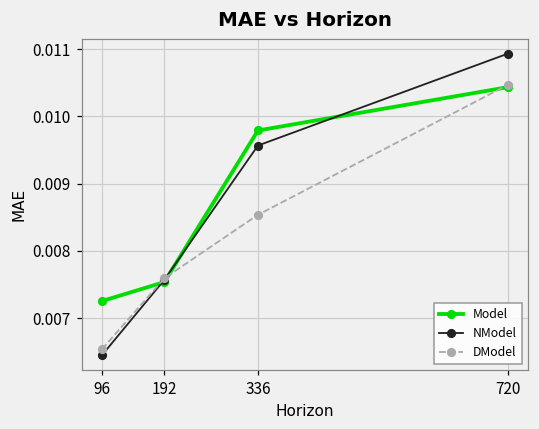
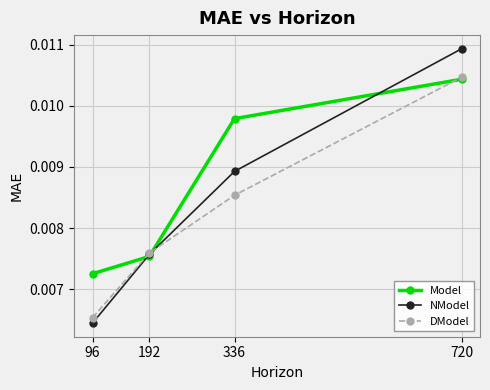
NModel, 336: 0.0096 -> 0.0089
